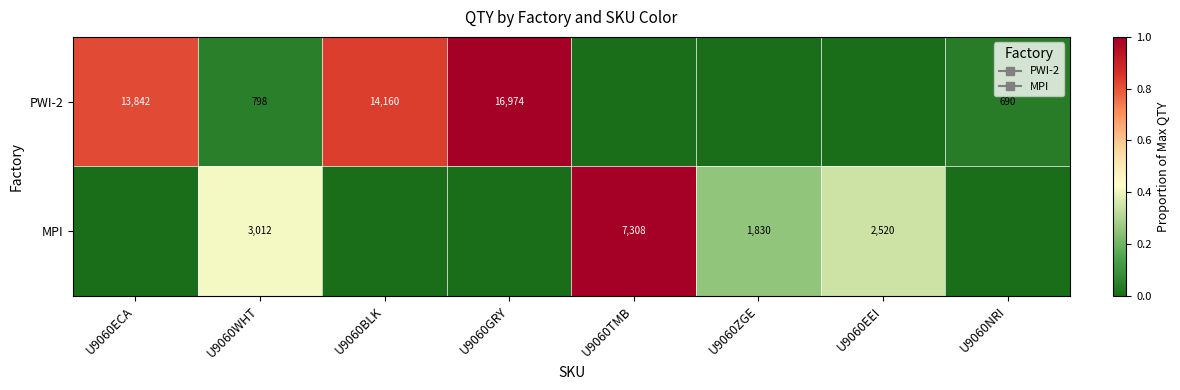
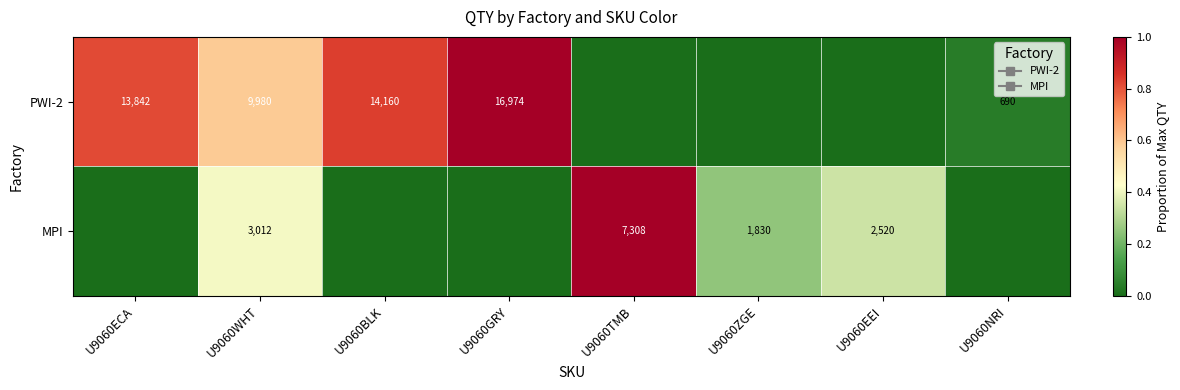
PWI-2, U9060WHT: 798 -> 9,980
